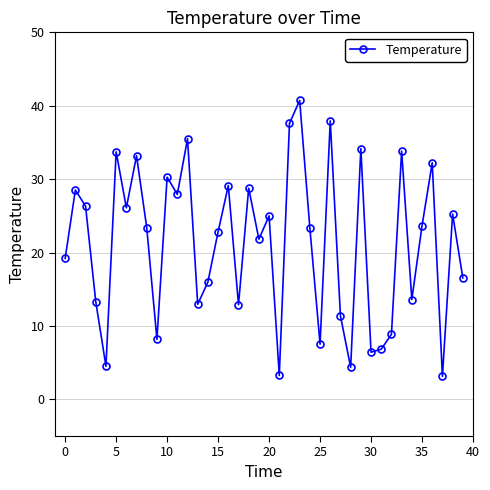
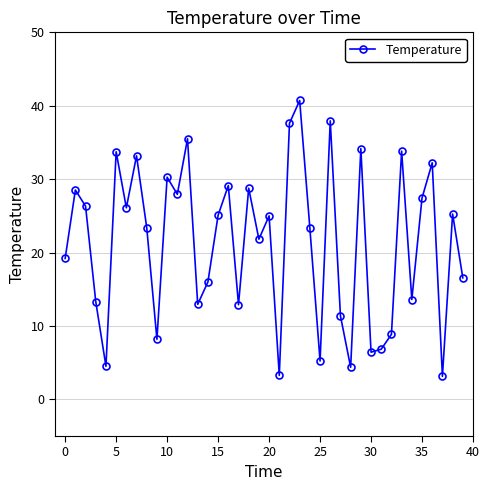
15: 23 -> 25
25: 8 -> 5
35: 24 -> 27
